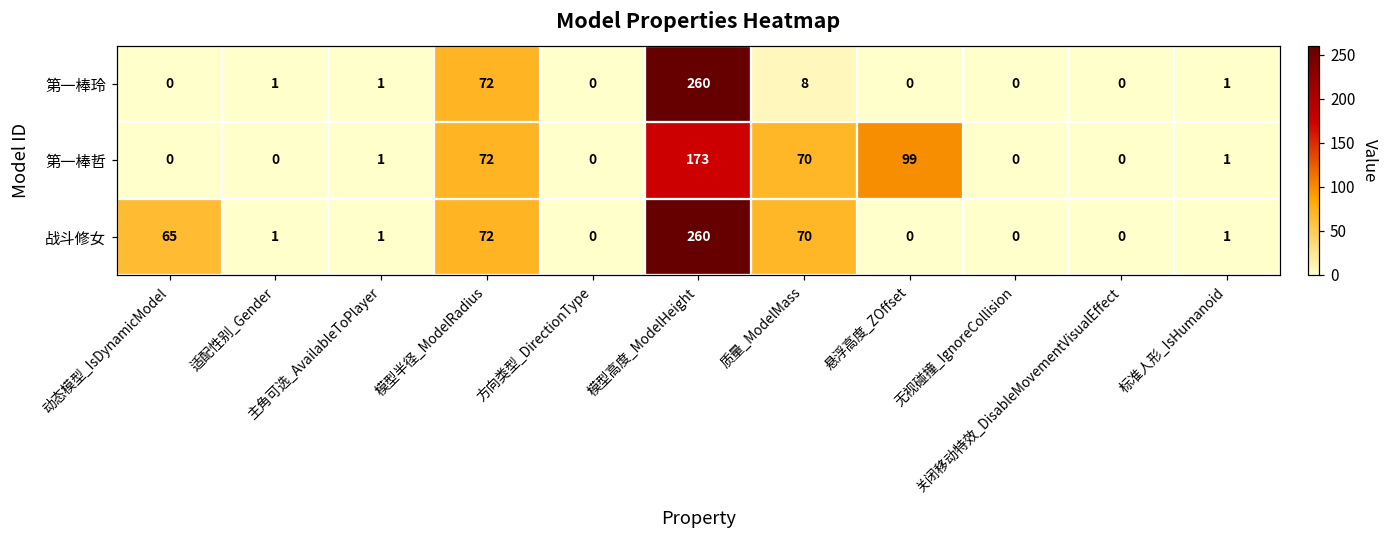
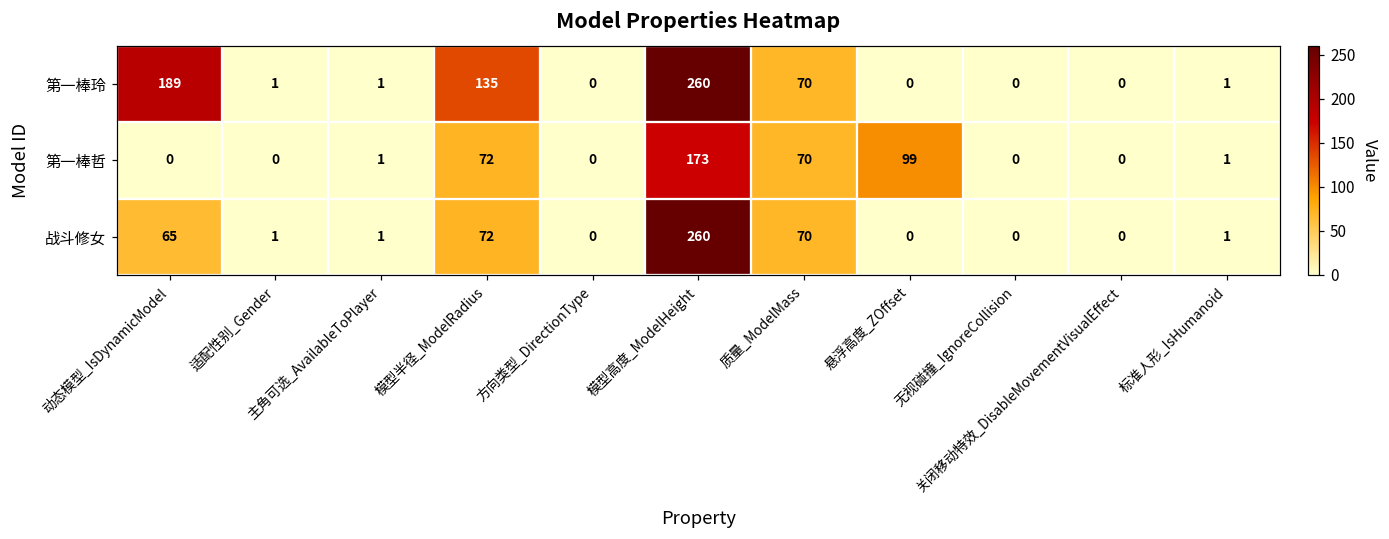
第一棒玲, 动态模型_IsDynamicModel: 0 -> 189
第一棒玲, 模型半径_ModelRadius: 72 -> 135
第一棒玲, 质量_ModelMass: 8 -> 70
